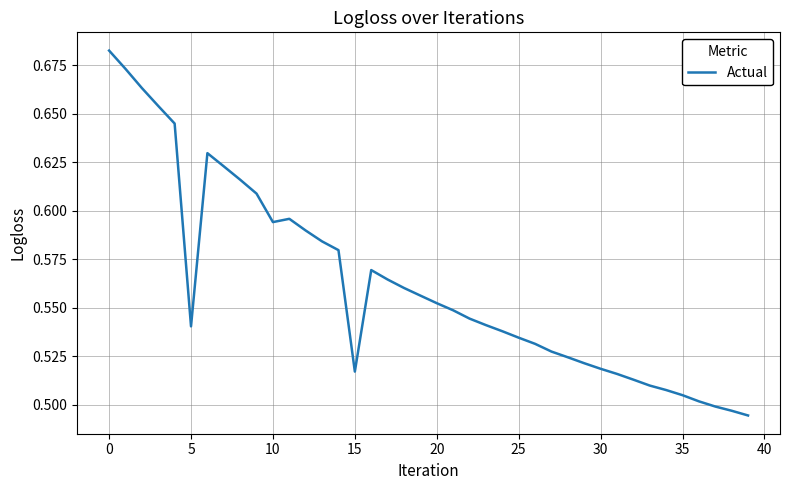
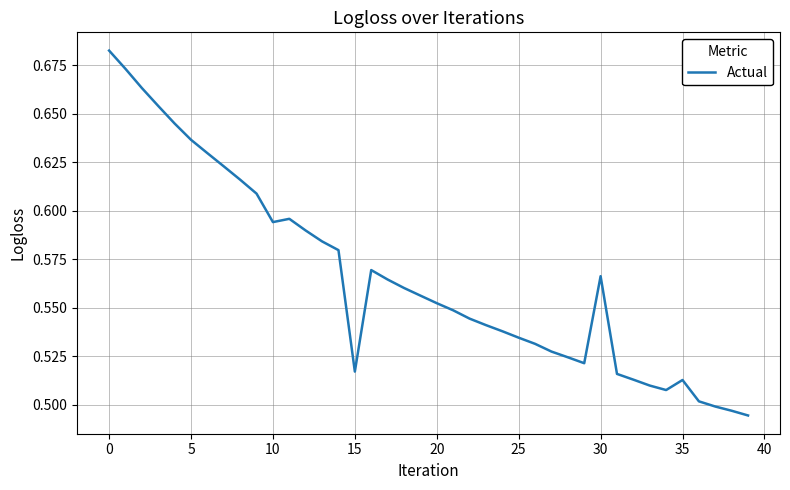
5: 0.540 -> 0.637
30: 0.518 -> 0.566
35: 0.505 -> 0.513
